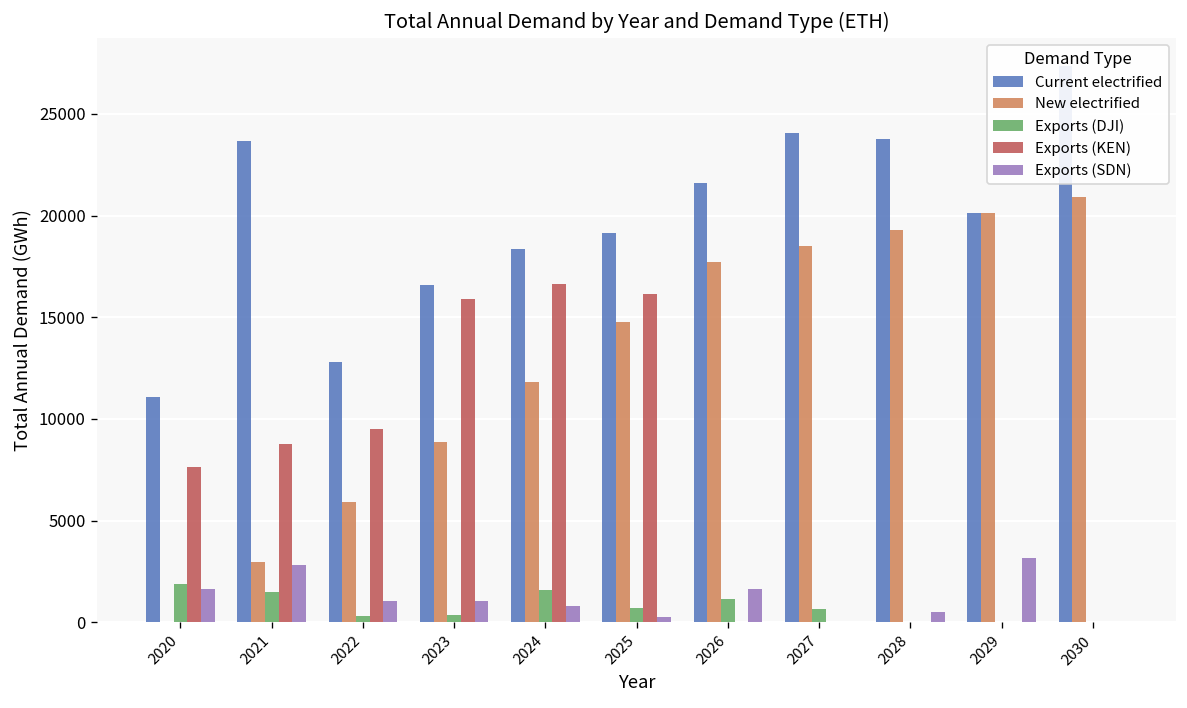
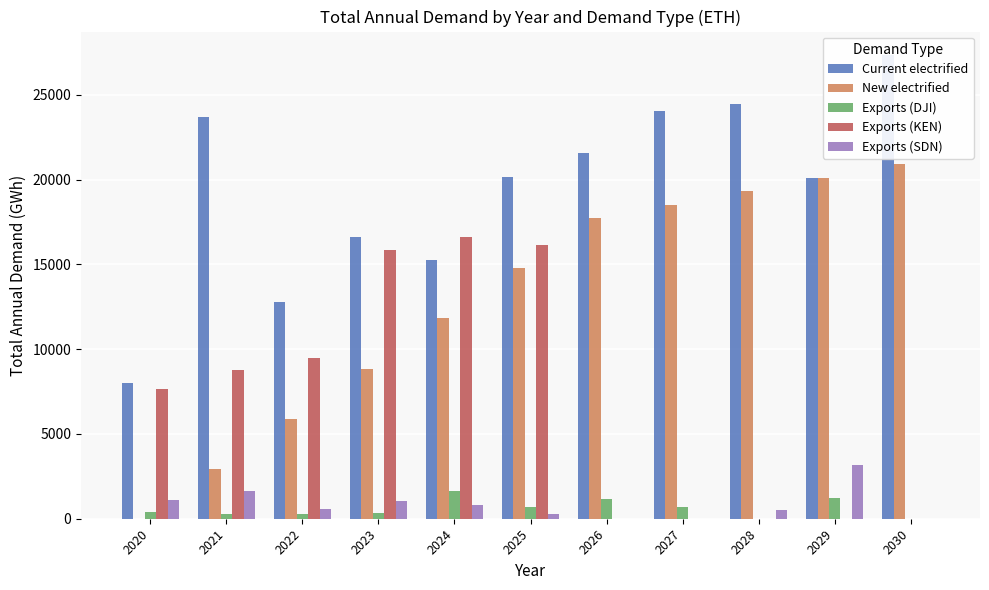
Current electrified, 2020: 11100 -> 8000
Exports (DJI), 2020: 1900 -> 400
Exports (SDN), 2020: 1700 -> 1100
Exports (DJI), 2021: 1500 -> 300
Exports (SDN), 2021: 2800 -> 1700
Exports (SDN), 2022: 1000 -> 600
Current electrified, 2024: 18400 -> 15300
Current electrified, 2025: 19200 -> 20100
Exports (SDN), 2026: 1600 -> 0
Current electrified, 2028: 23800 -> 24500
Exports (DJI), 2029: 0 -> 1200
